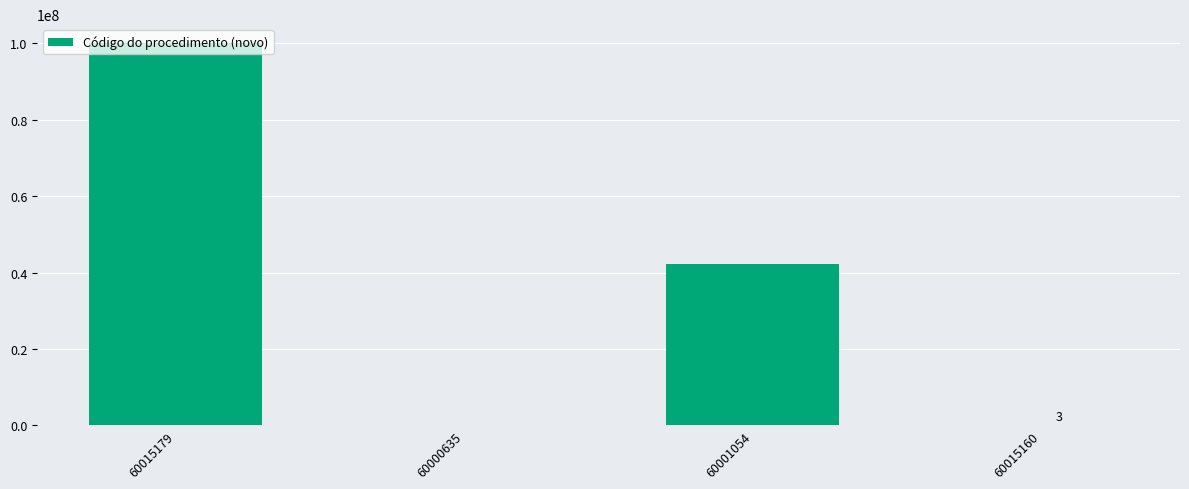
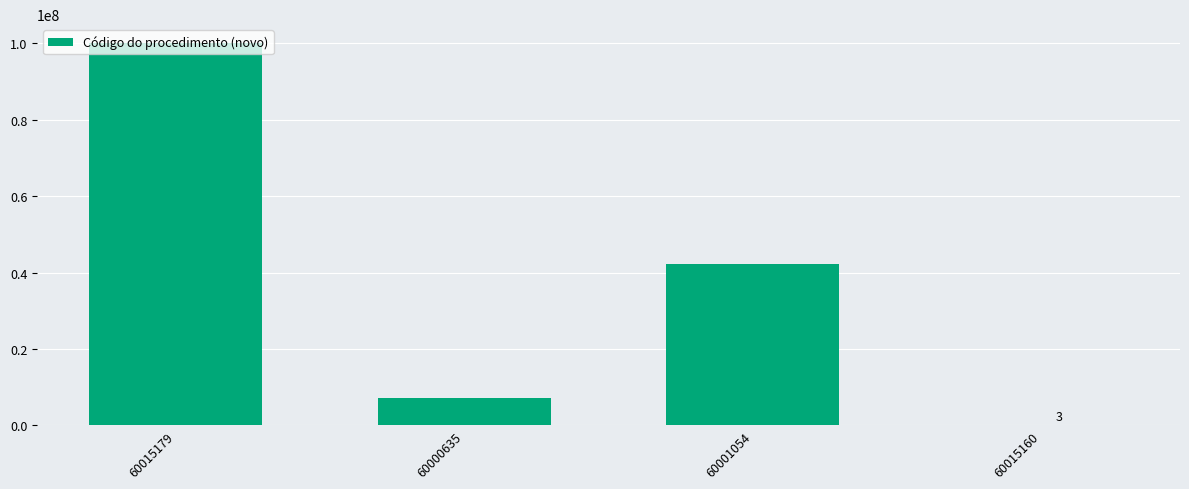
60000635: 0 -> 7000000
